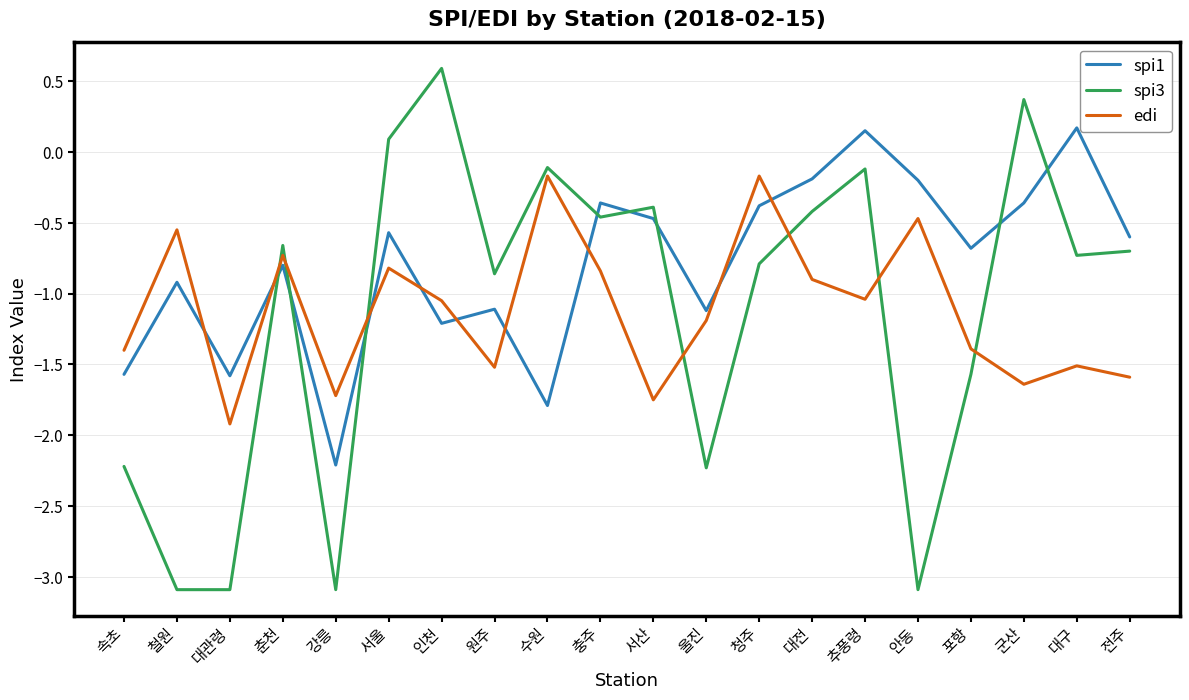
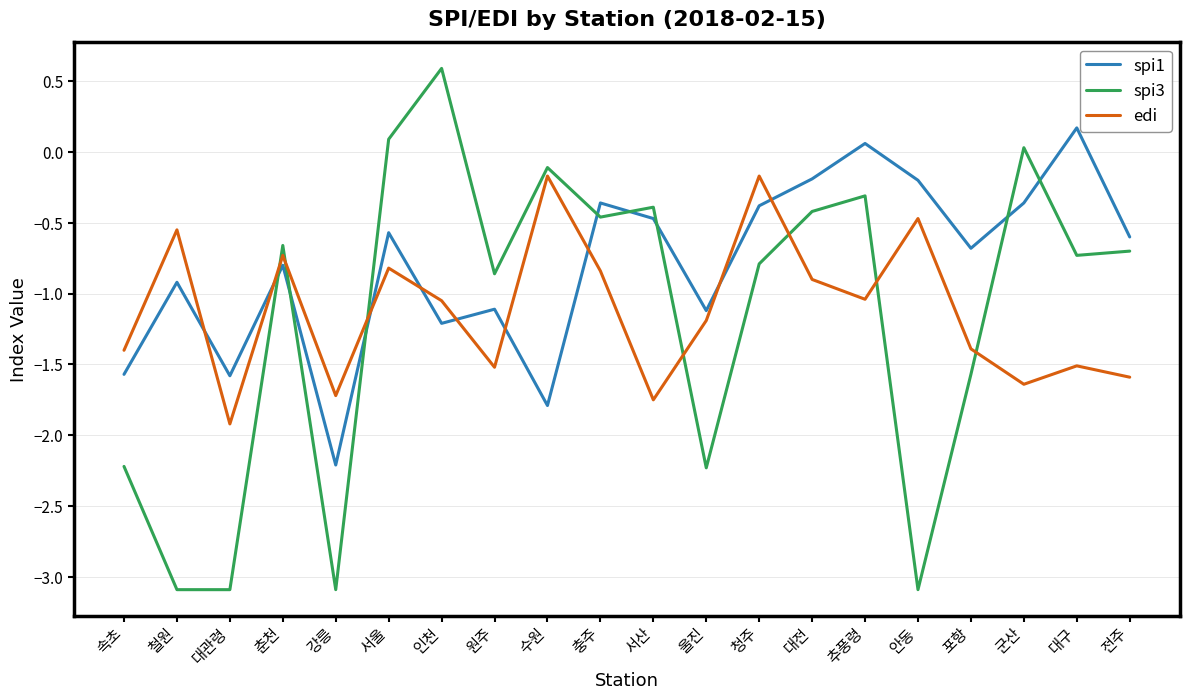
spi1, 추풍령: 0.15 -> 0.06
spi3, 추풍령: -0.12 -> -0.31
spi3, 군산: 0.37 -> 0.03
